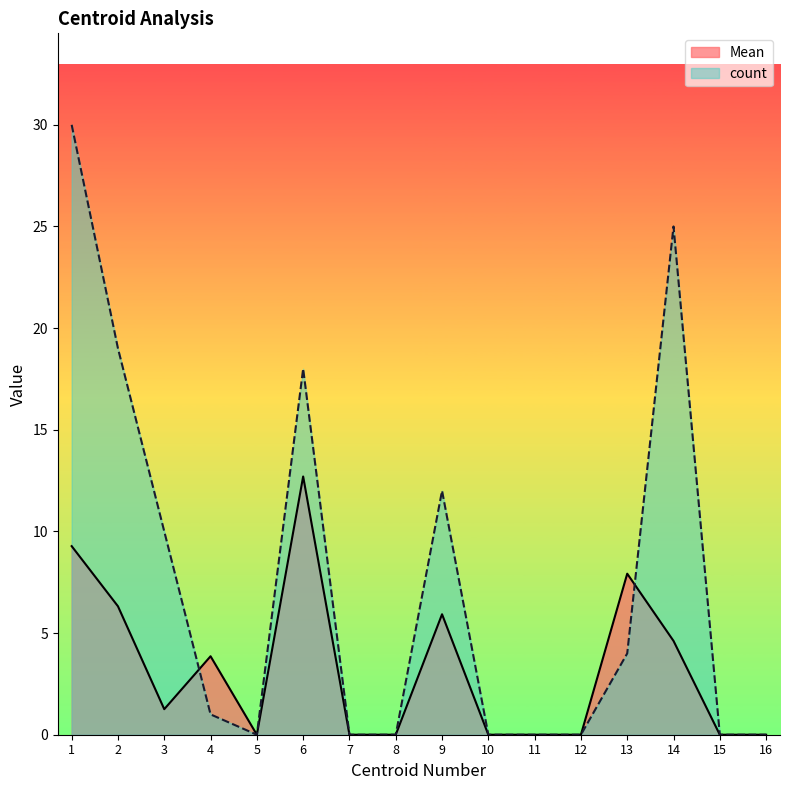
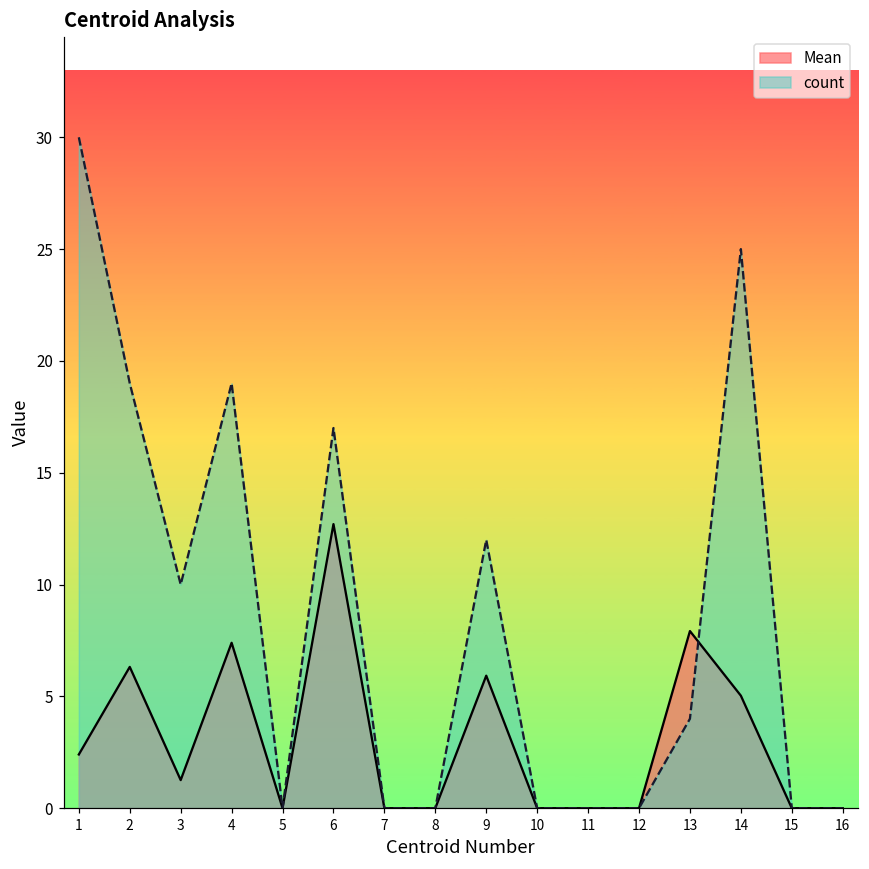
Mean, 1: 9.3 -> 2.4
Mean, 4: 3.9 -> 7.4
count, 4: 1 -> 19
count, 6: 18 -> 17
Mean, 14: 4.6 -> 5.0
